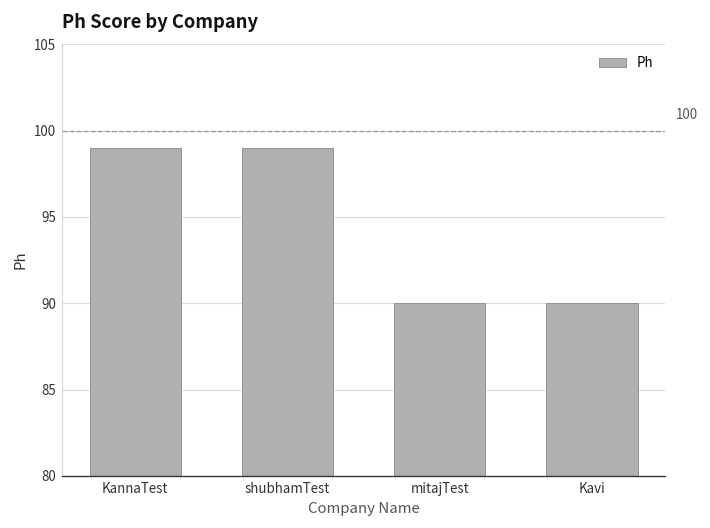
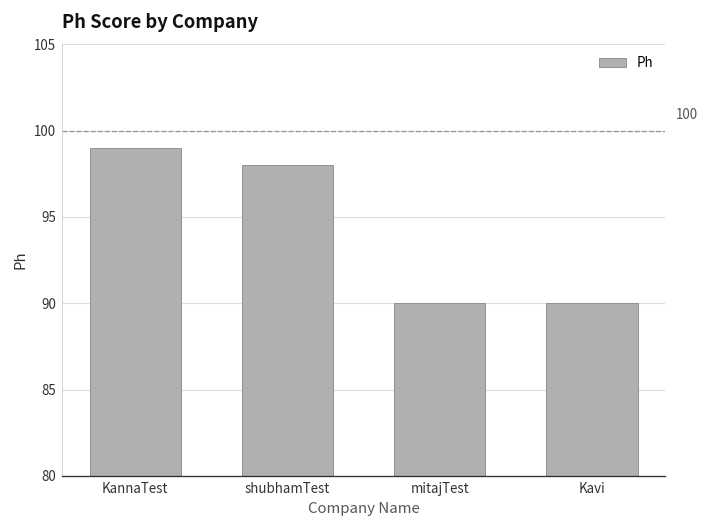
shubhamTest: 99 -> 98
